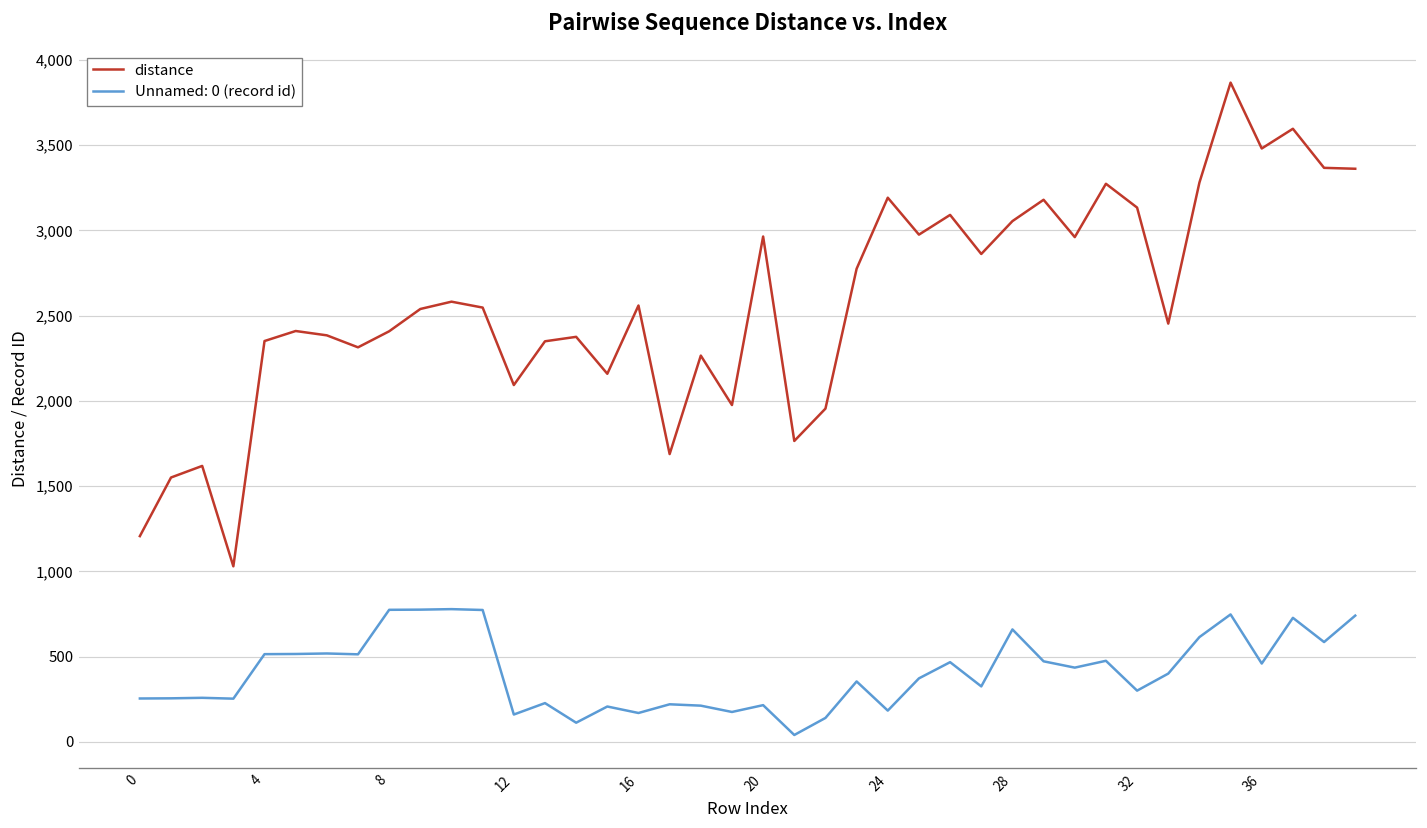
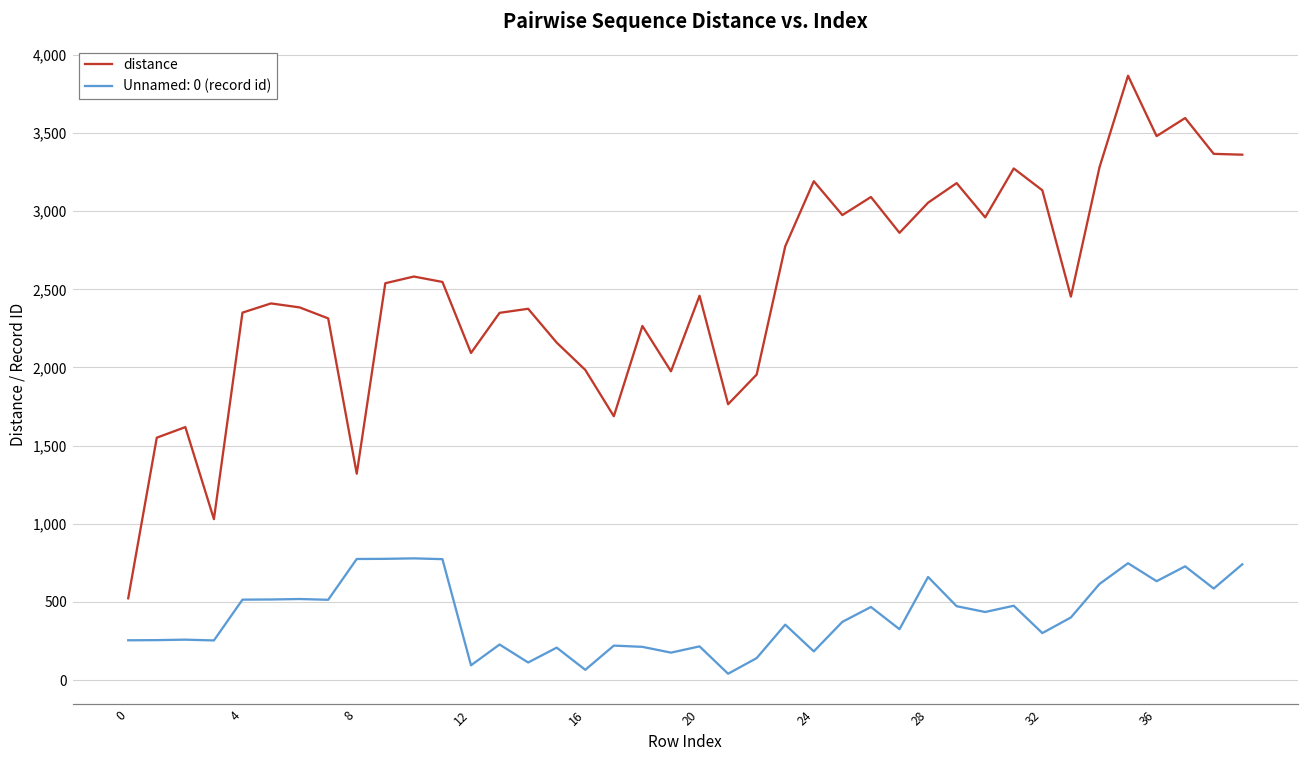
distance, 0: 1,210 -> 520
distance, 8: 2,410 -> 1,320
Unnamed: 0 (record id), 12: 160 -> 100
distance, 16: 2,560 -> 1,980
Unnamed: 0 (record id), 16: 170 -> 70
distance, 20: 2,960 -> 2,460
Unnamed: 0 (record id), 36: 460 -> 630
